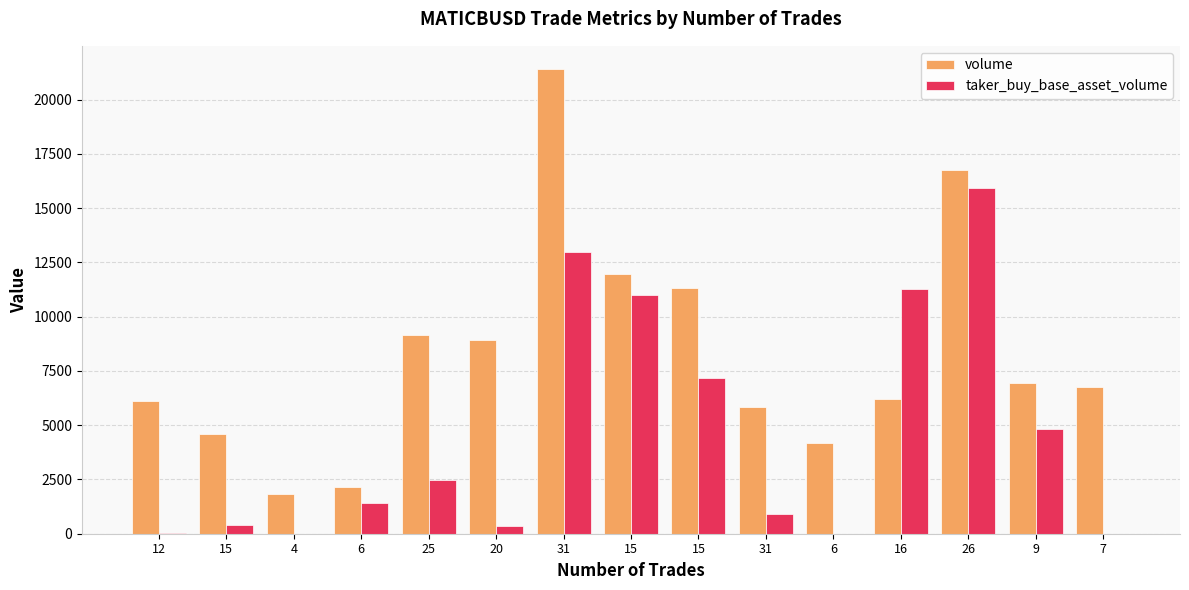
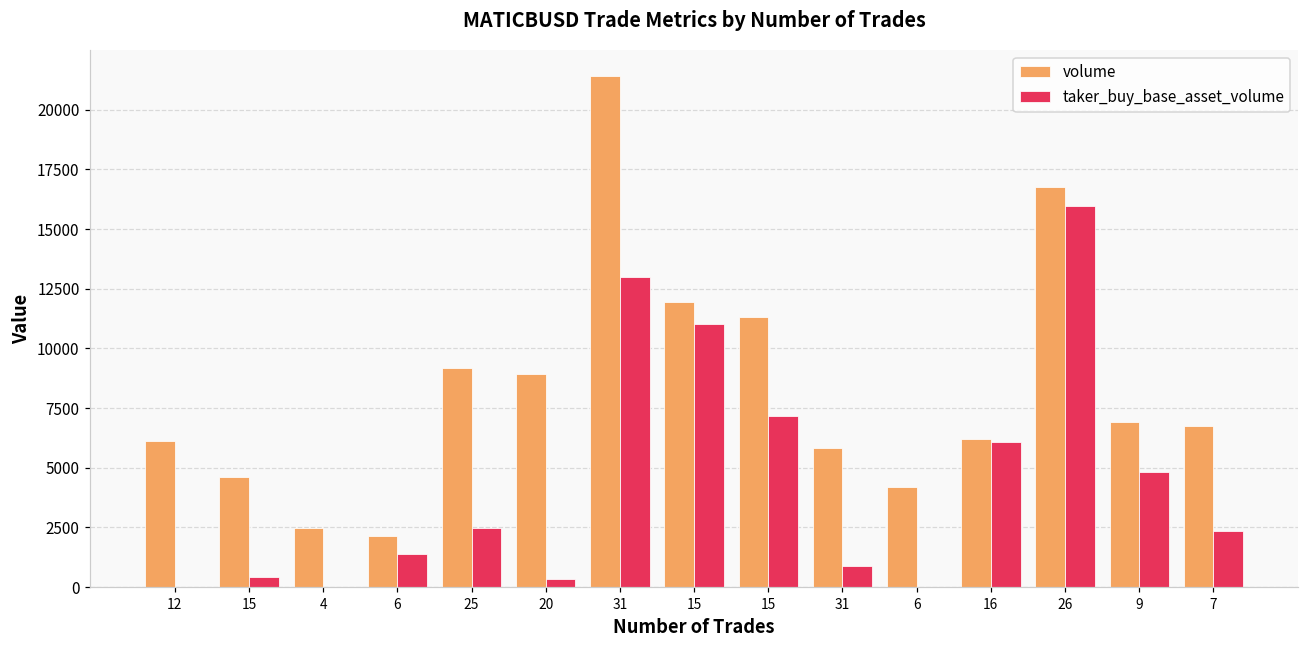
volume, 4: 1900 -> 2500
taker_buy_base_asset_volume, 16: 11300 -> 6100
taker_buy_base_asset_volume, 7: 0 -> 2300
